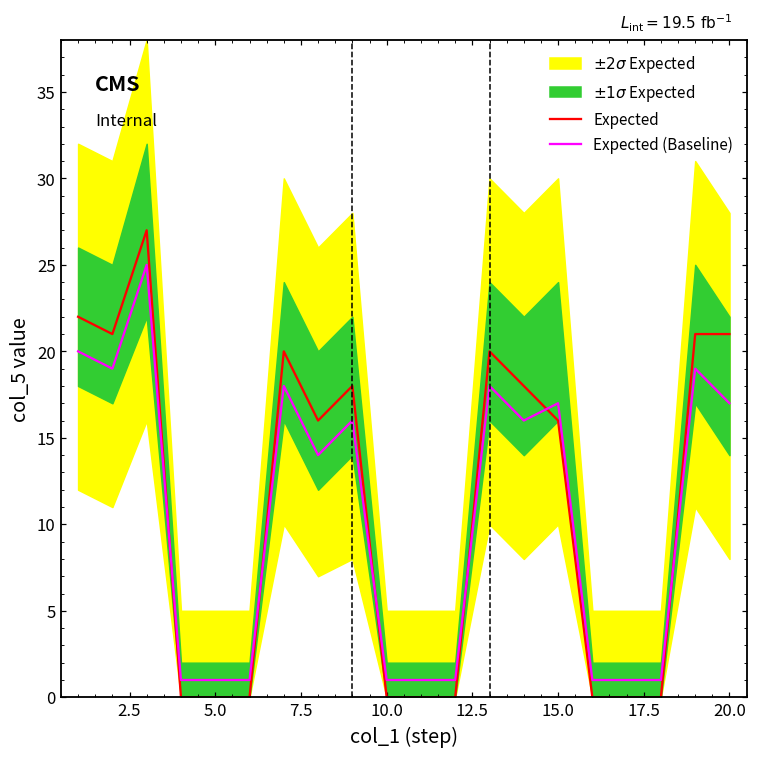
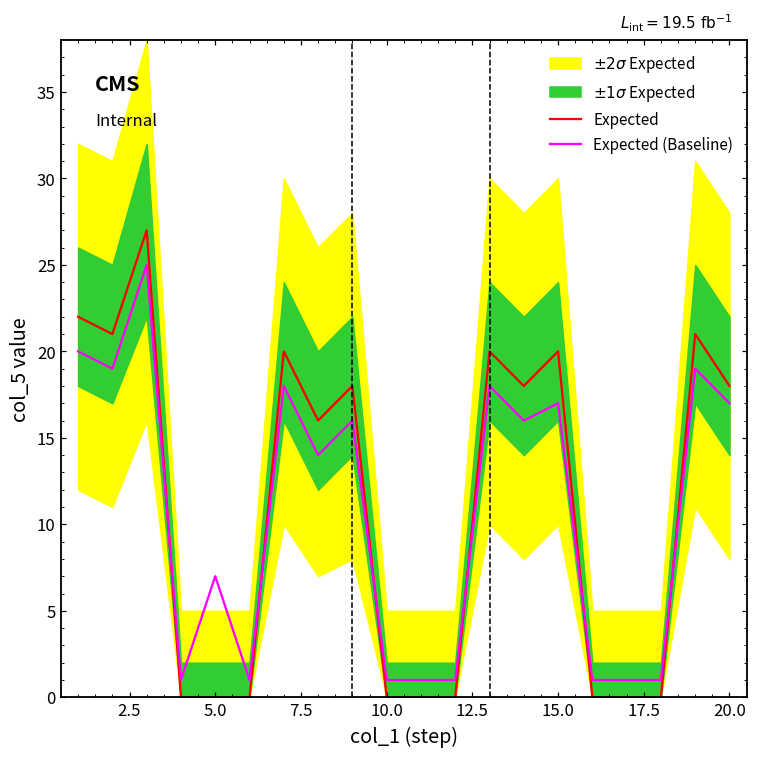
Expected (Baseline), 5.0: 1 -> 7
Expected, 15.0: 16 -> 20
Expected, 20.0: 21 -> 18
